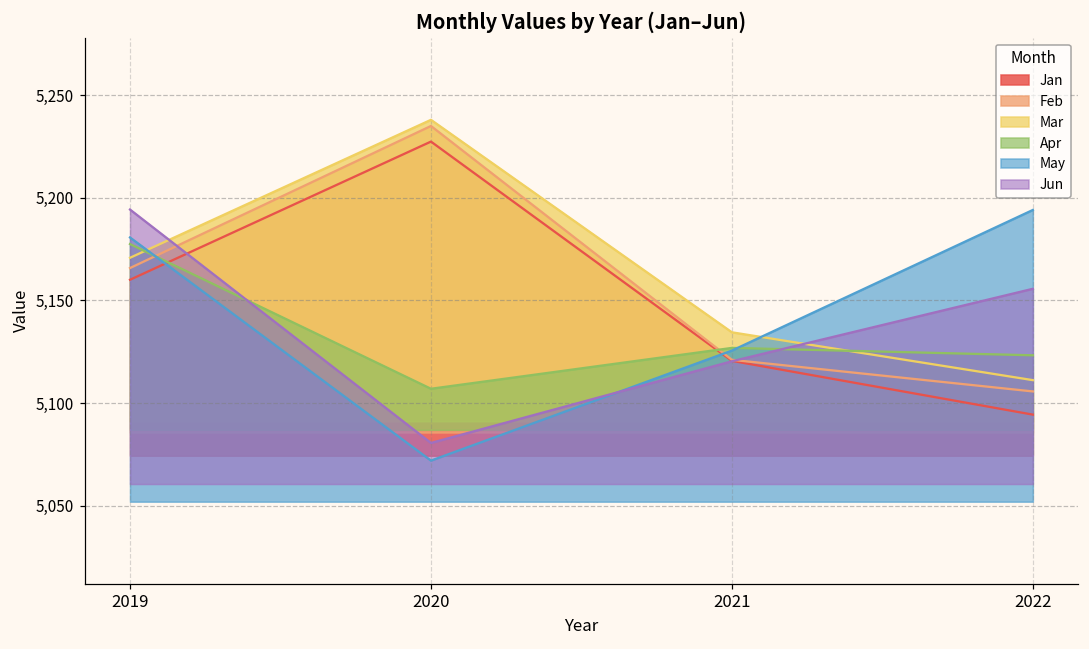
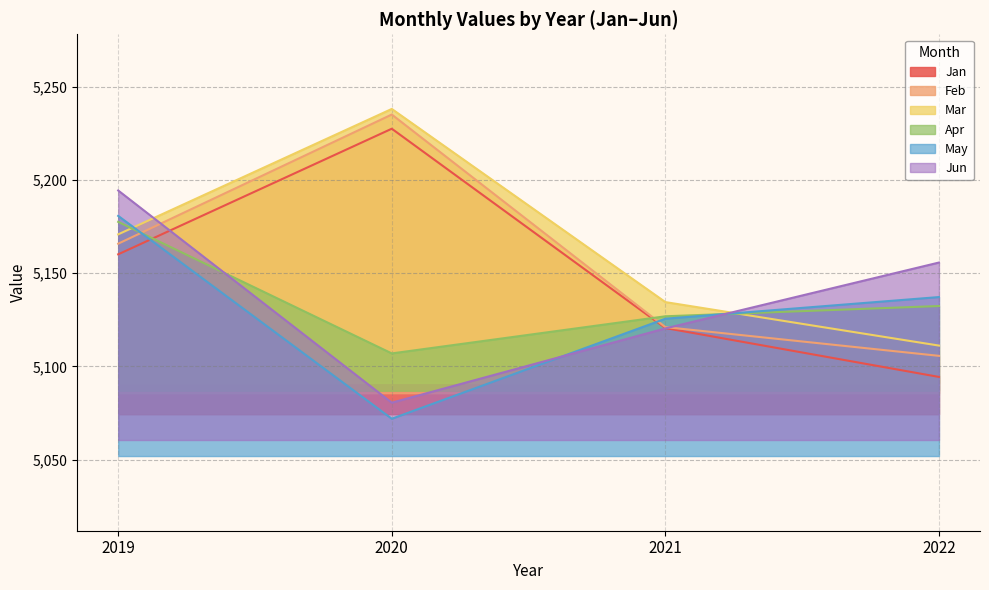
Apr, 2022: 5,123 -> 5,132
May, 2022: 5,194 -> 5,137
